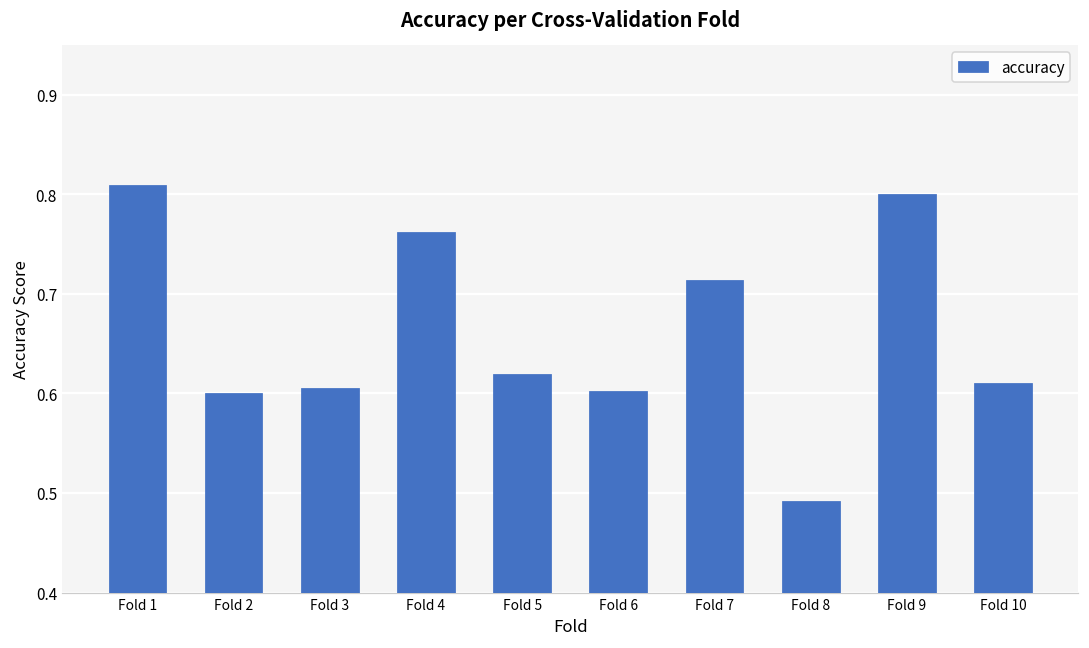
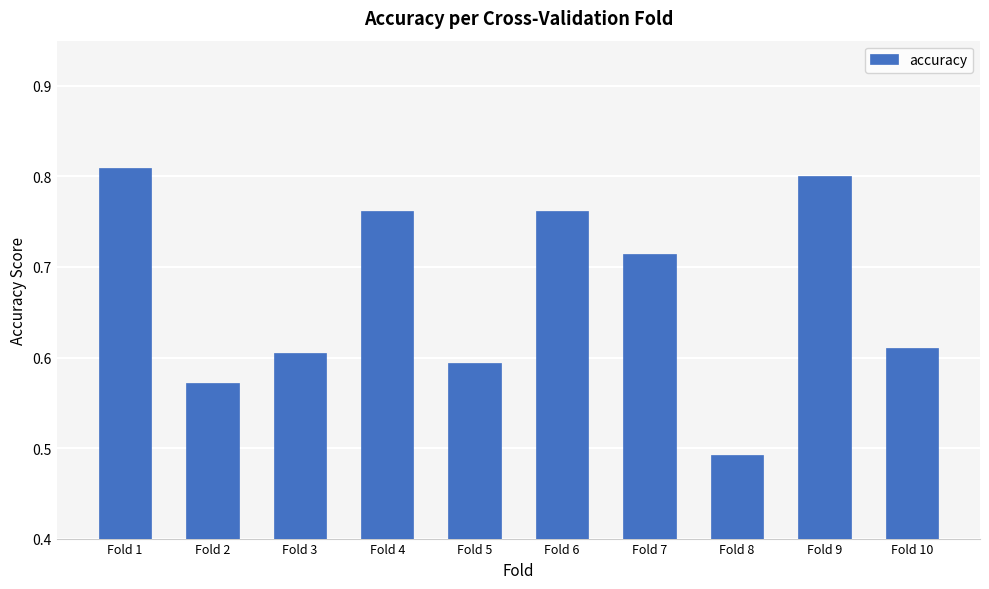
Fold 2: 0.60 -> 0.57
Fold 5: 0.62 -> 0.59
Fold 6: 0.60 -> 0.76
